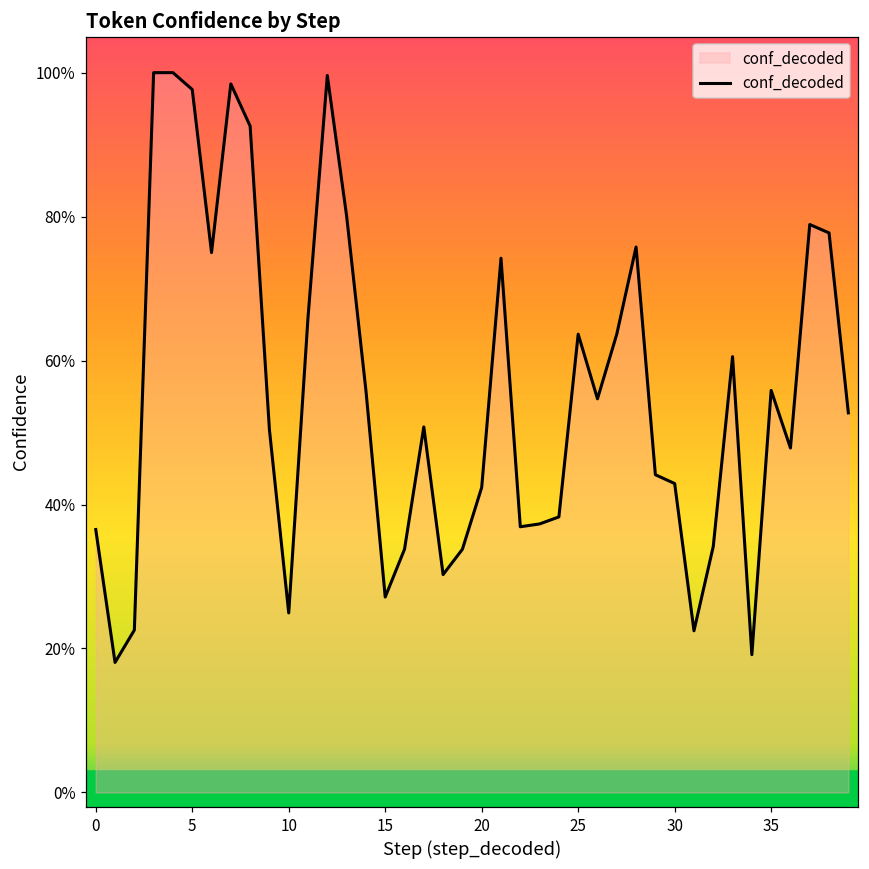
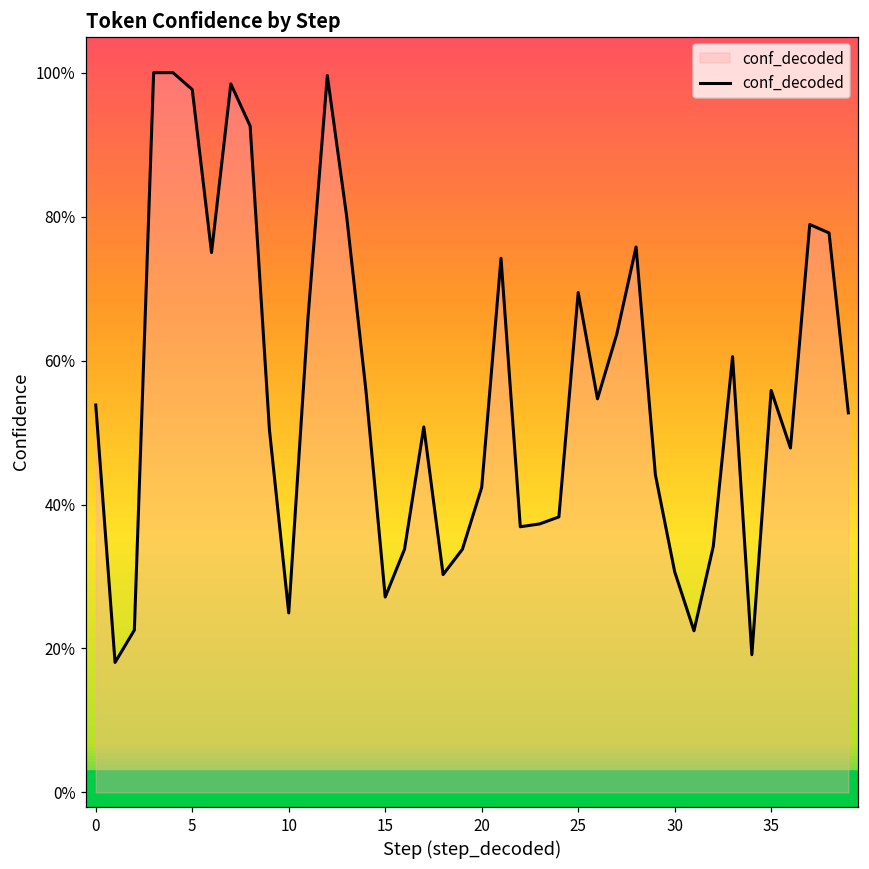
0: 37% -> 54%
25: 64% -> 69%
30: 43% -> 31%
